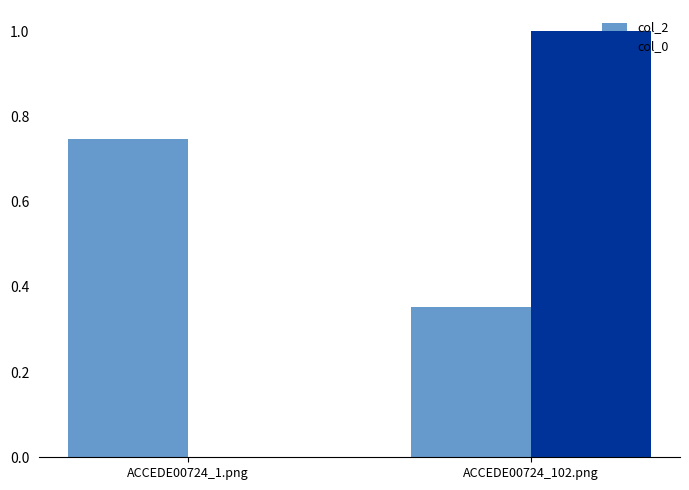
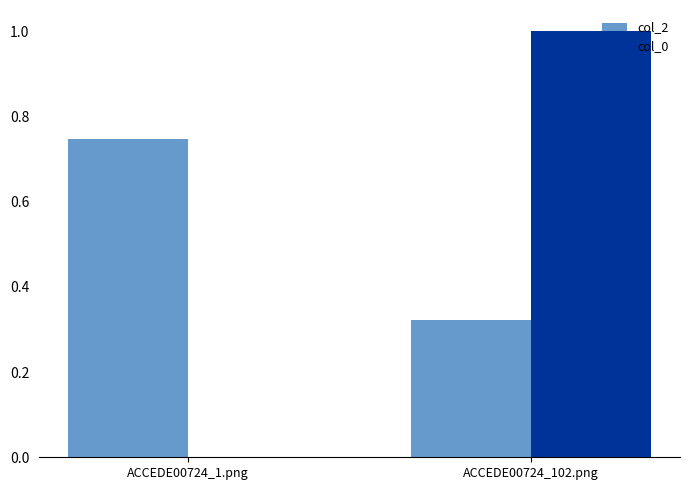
col_2, ACCEDE00724_102.png: 0.35 -> 0.32
